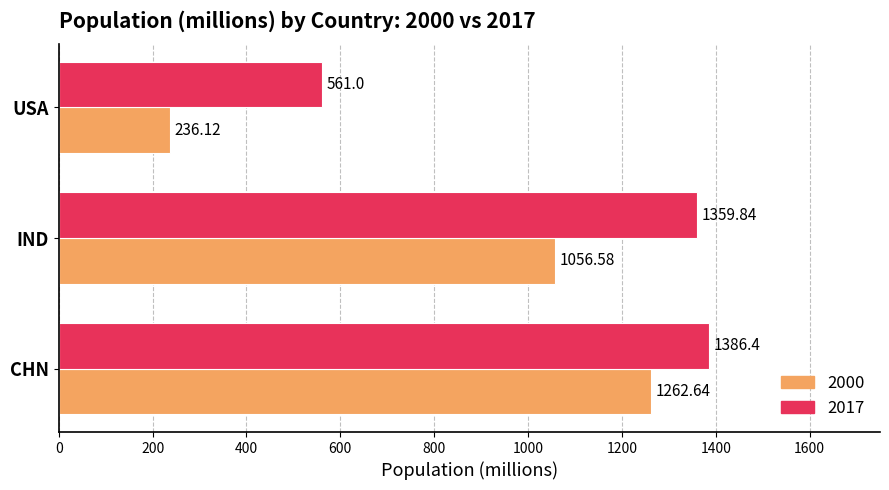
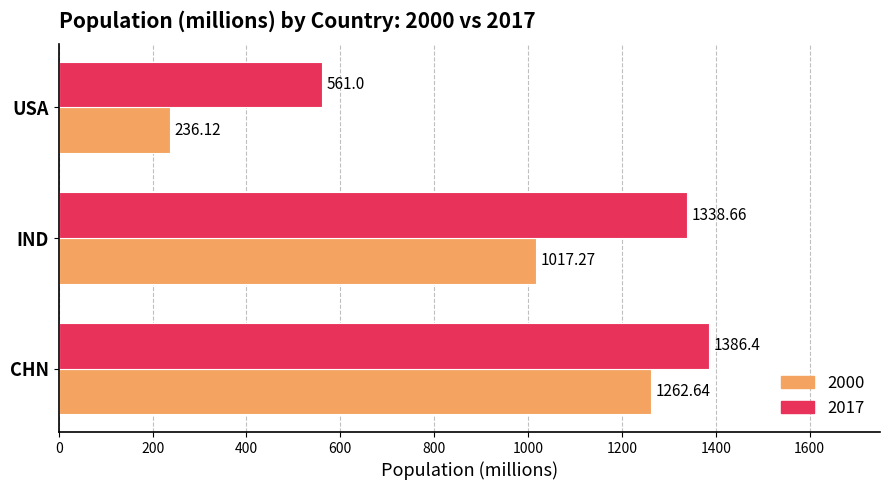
2017, IND: 1359.84 -> 1338.66
2000, IND: 1056.58 -> 1017.27
